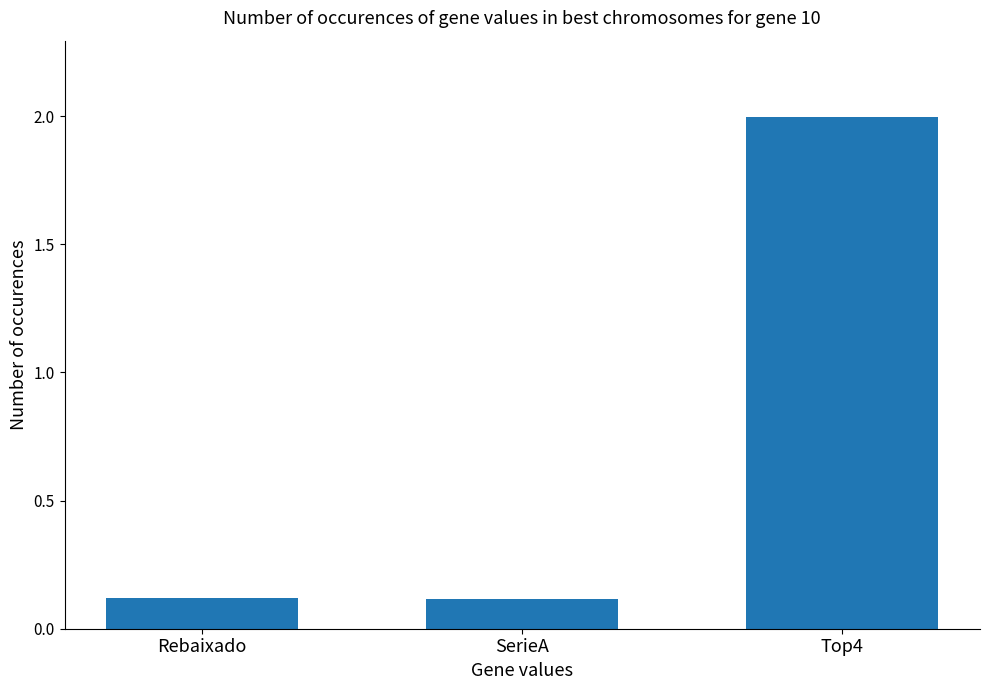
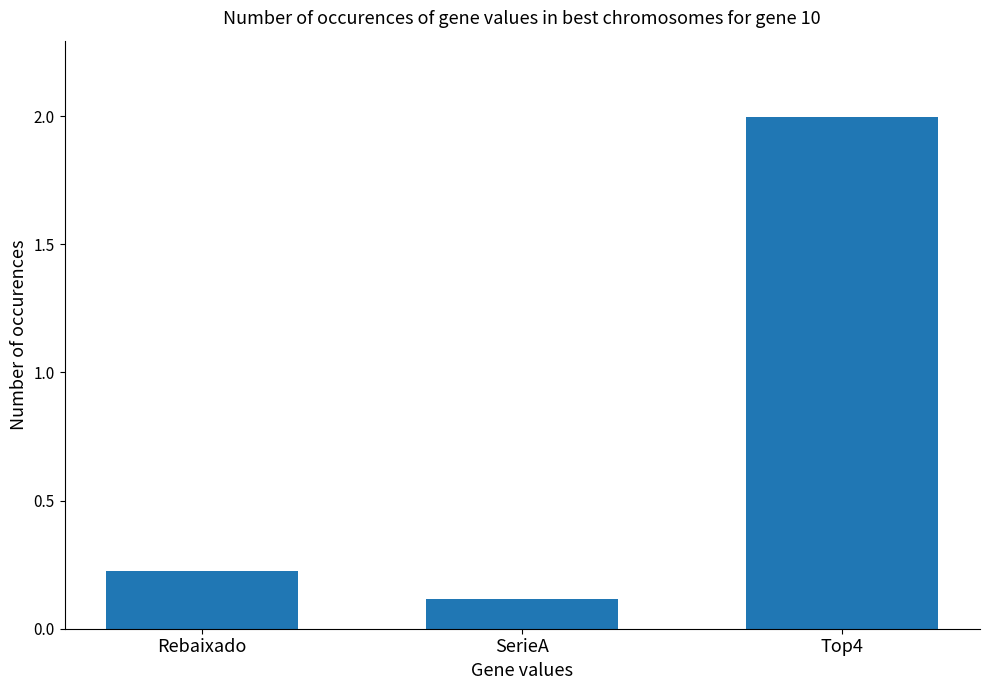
Rebaixado: 0.12 -> 0.22
